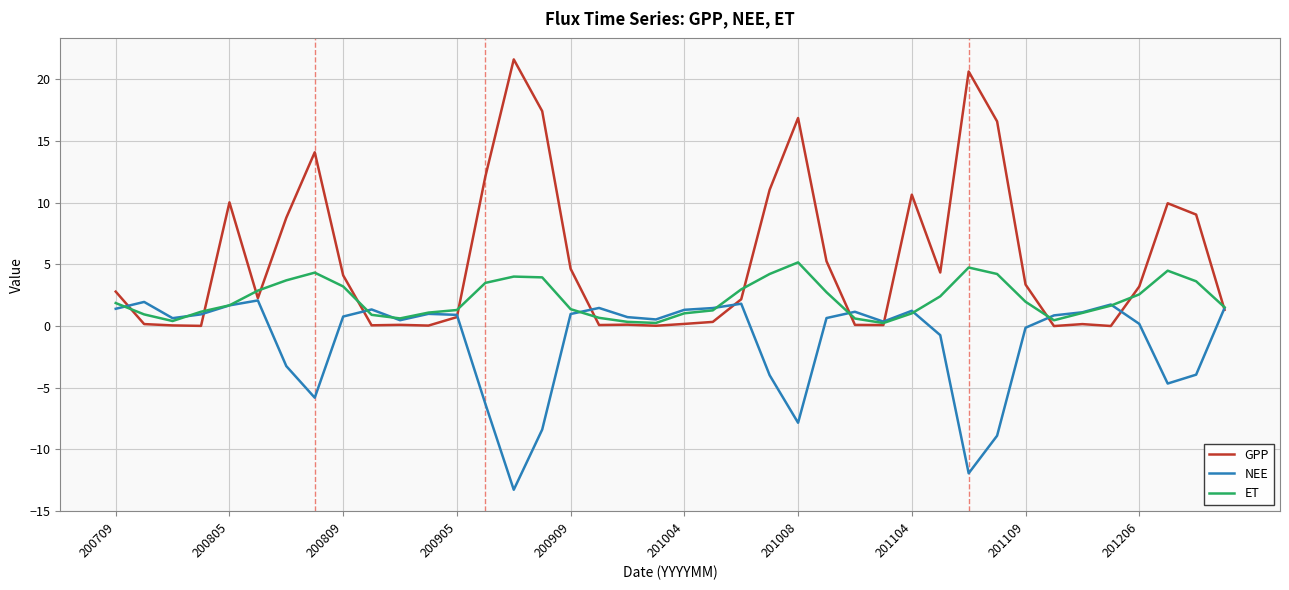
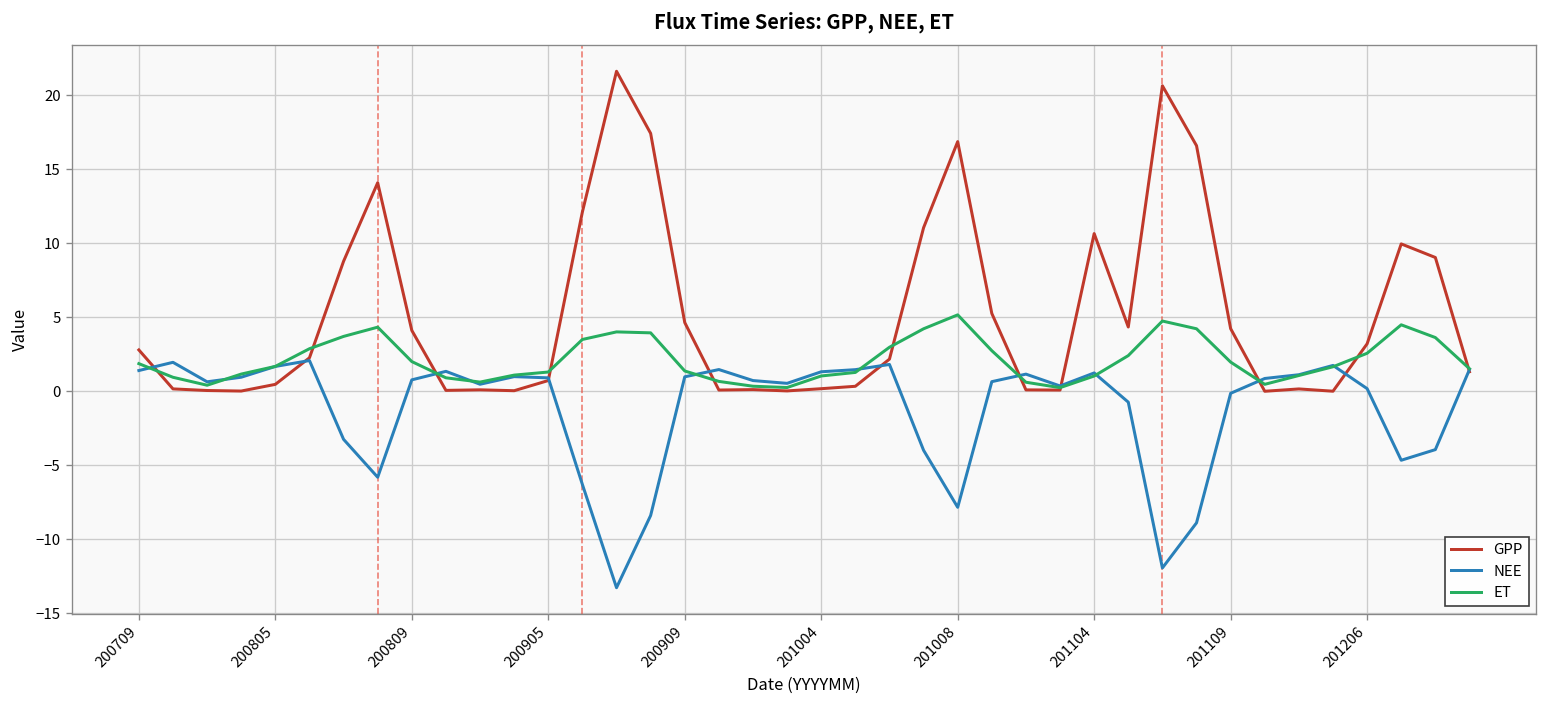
GPP, 200805: 10.0 -> 0.5
ET, 200809: 3.2 -> 2.0
GPP, 201109: 3.4 -> 4.2
